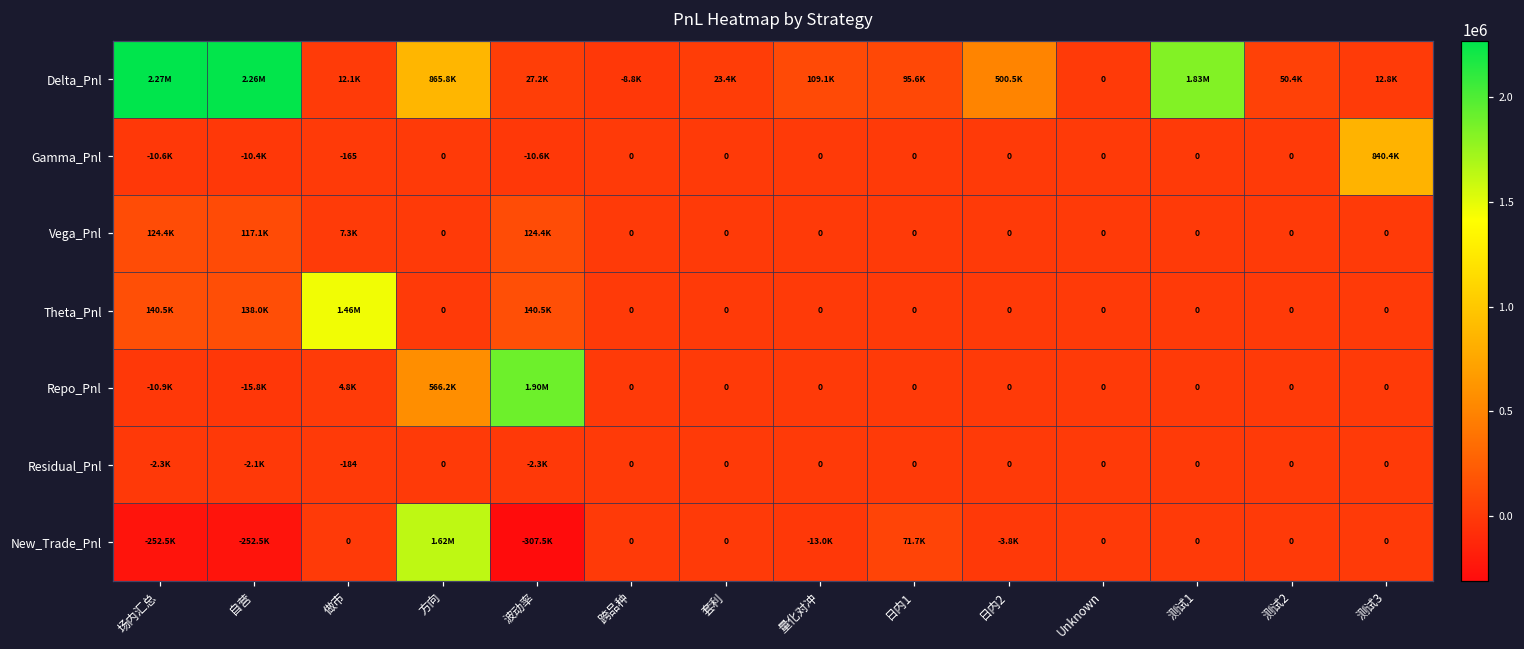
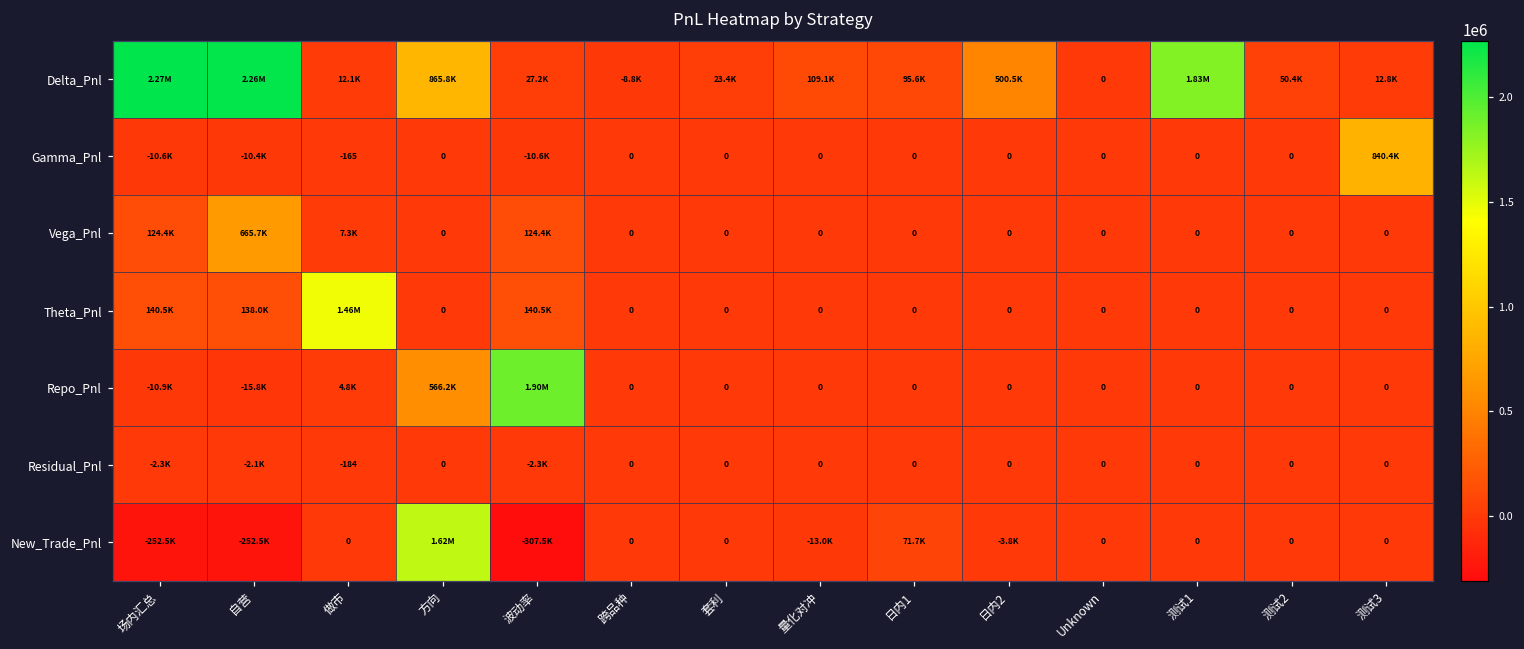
Vega_Pnl, 自营: 117.1K -> 665.7K
